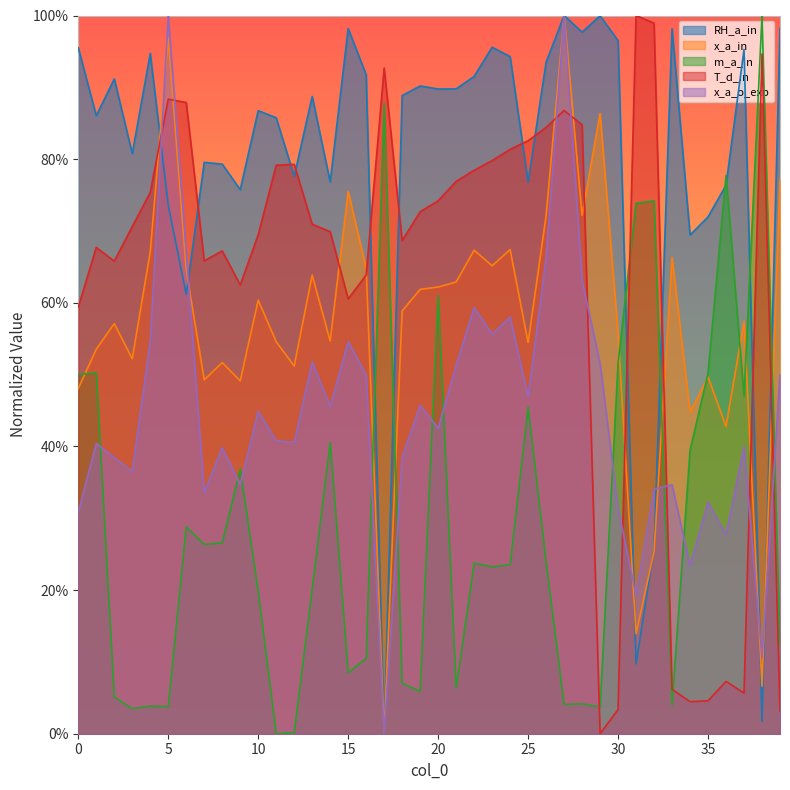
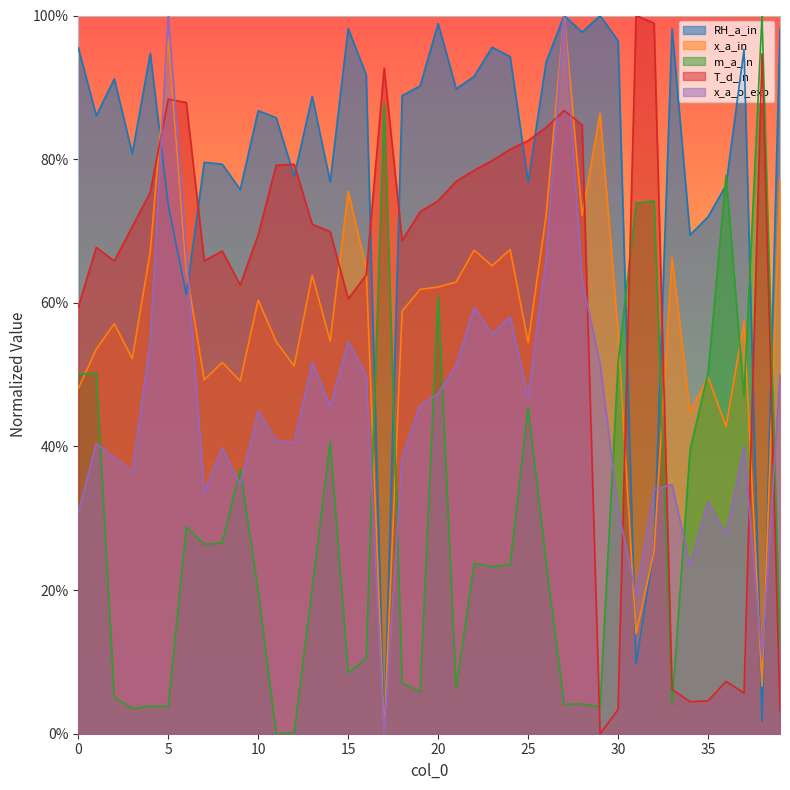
RH_a_in, 20: 90% -> 99%
x_a_o_exp, 20: 43% -> 47%
